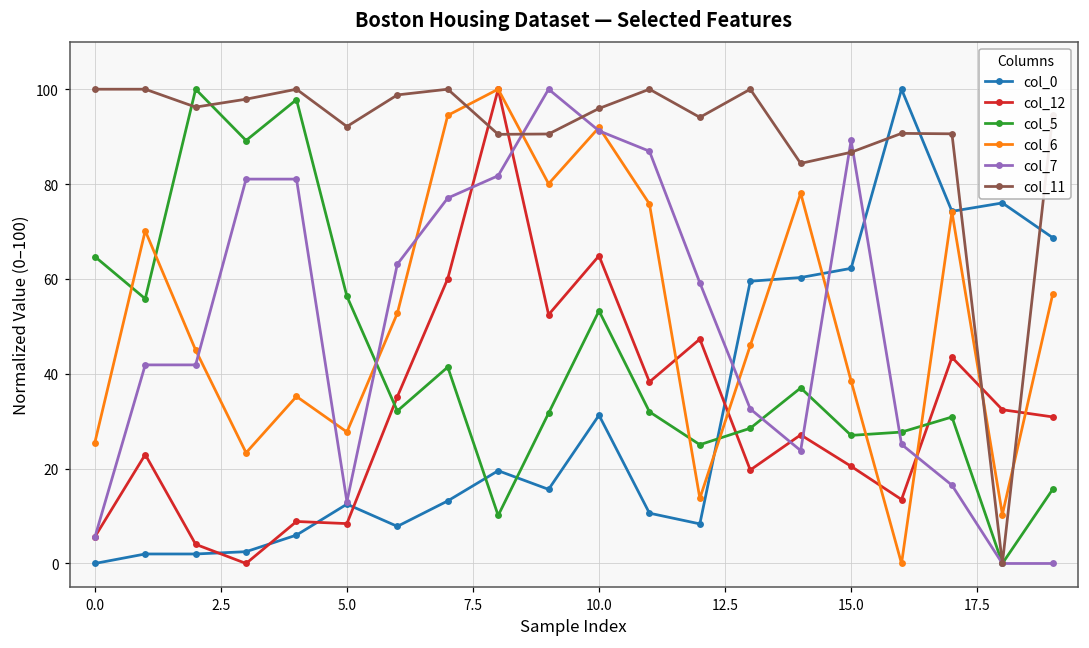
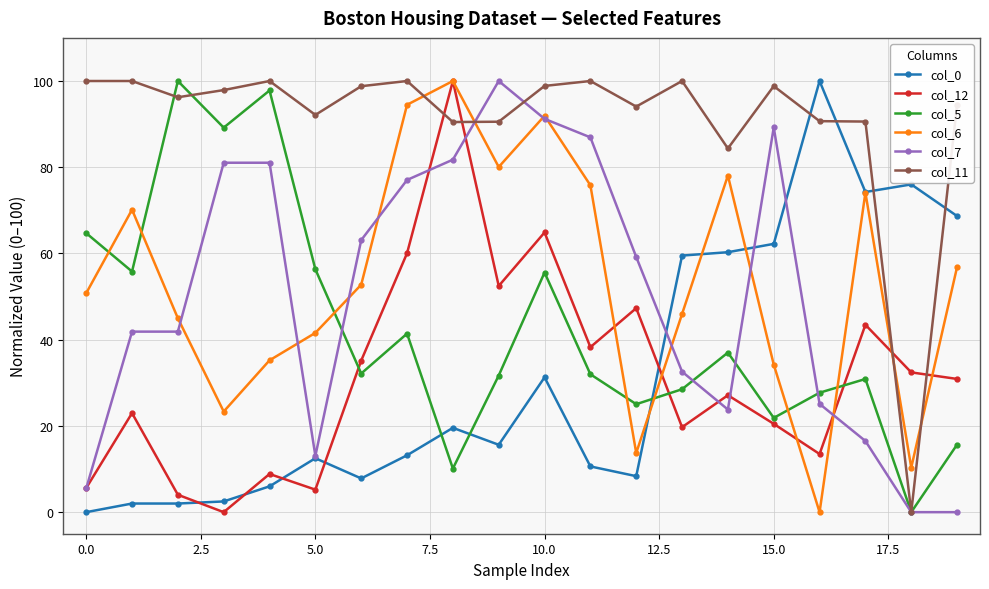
col_6, 0.0: 25 -> 51
col_12, 5.0: 8 -> 5
col_6, 5.0: 28 -> 42
col_5, 10.0: 53 -> 56
col_11, 10.0: 96 -> 99
col_5, 15.0: 27 -> 22
col_6, 15.0: 38 -> 34
col_11, 15.0: 87 -> 99
